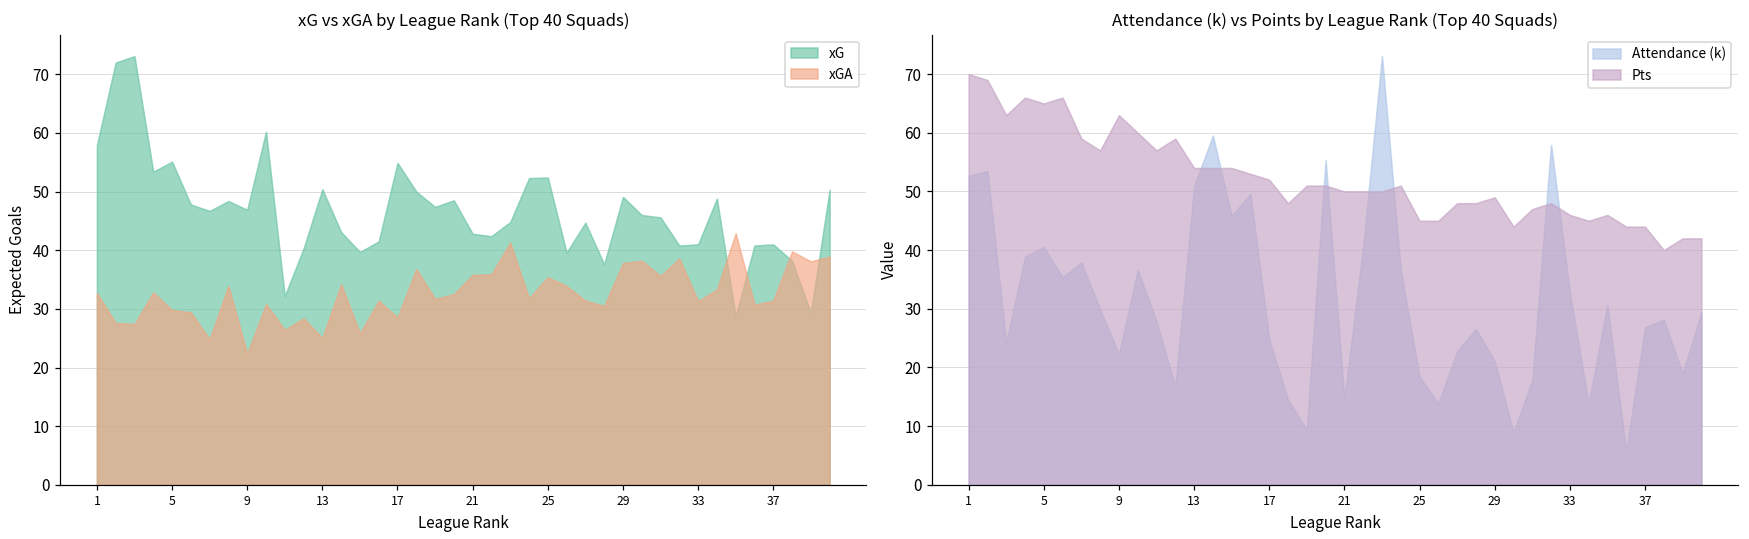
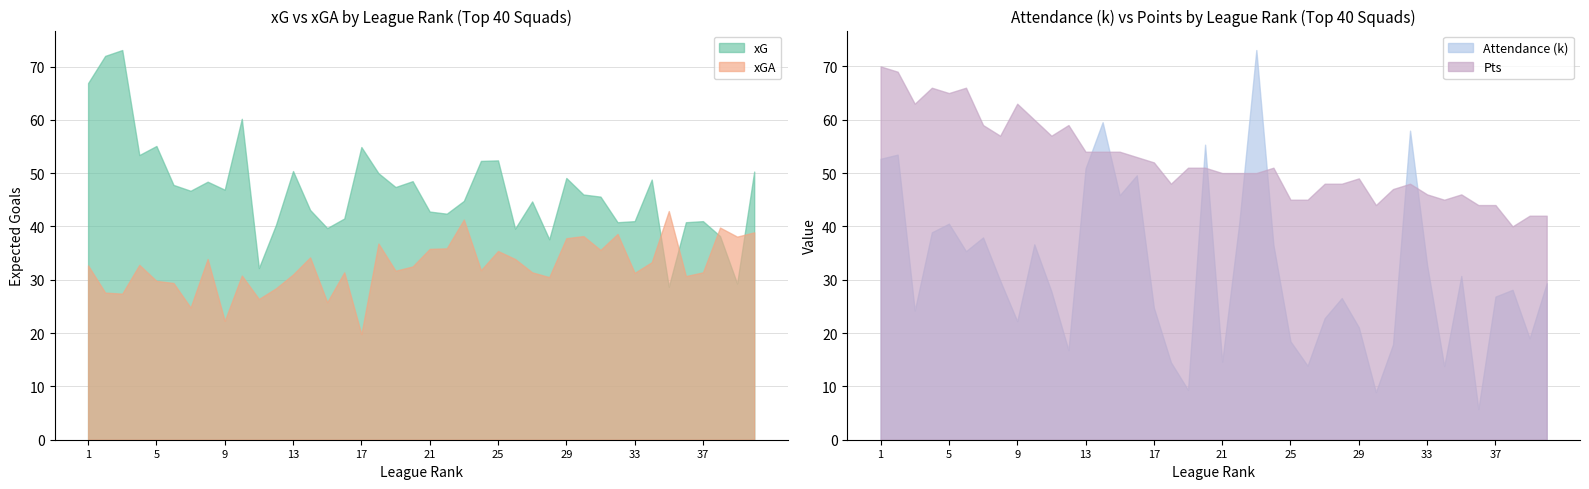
xG vs xGA by League Rank (Top 40 Squads), xG, 1: 58 -> 67
xG vs xGA by League Rank (Top 40 Squads), xGA, 13: 25 -> 31
xG vs xGA by League Rank (Top 40 Squads), xGA, 17: 29 -> 20
